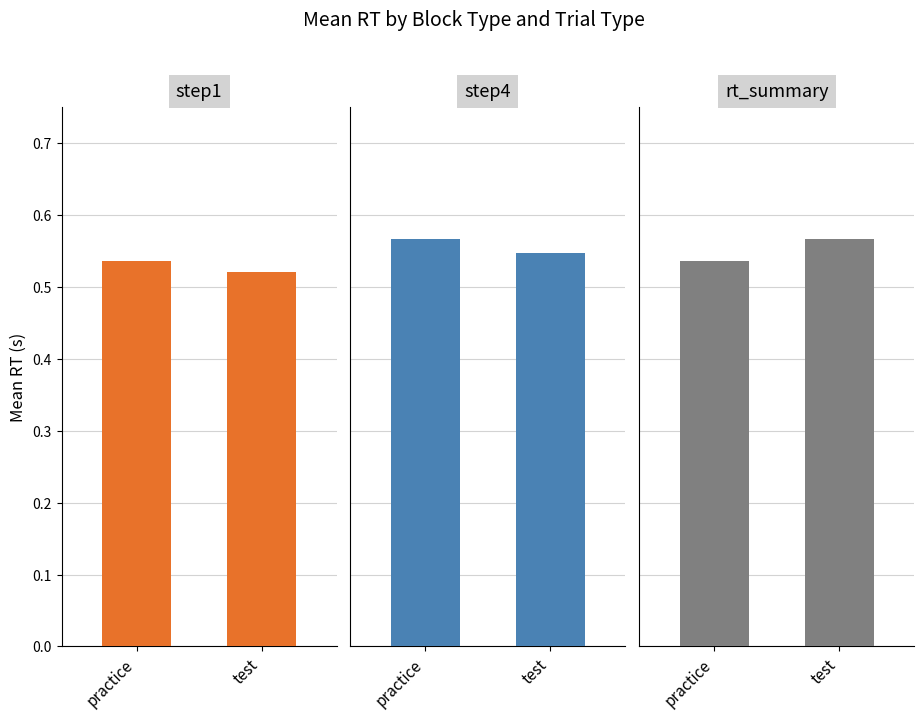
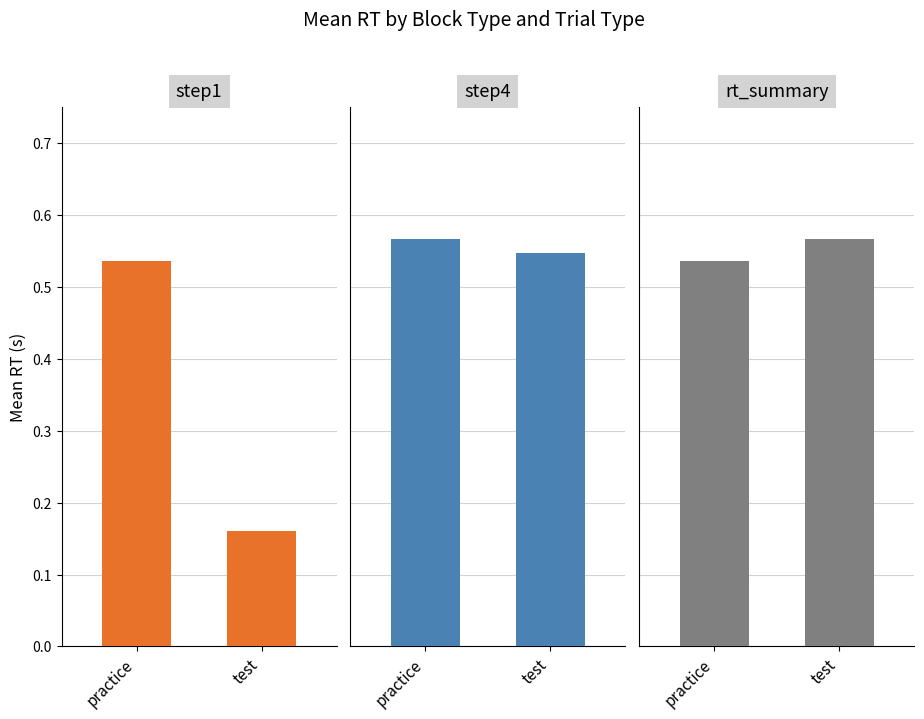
step1, test: 0.52 -> 0.16
